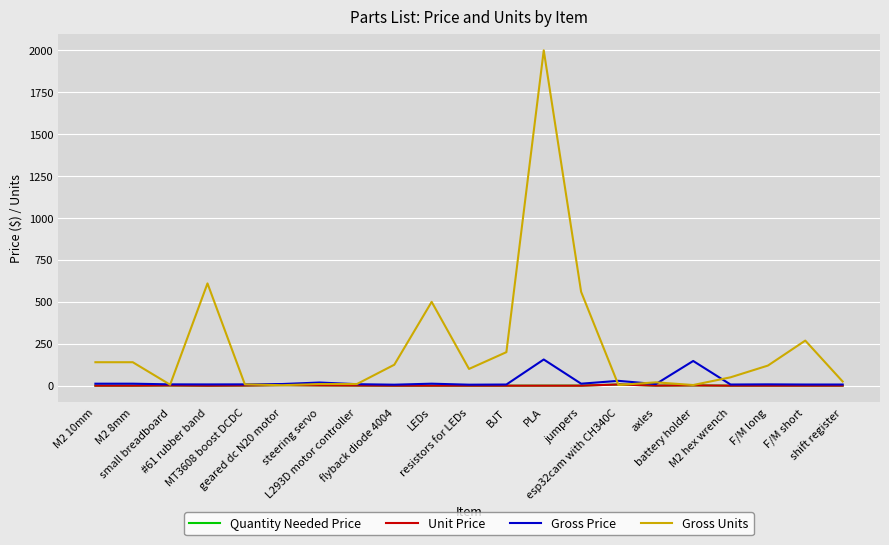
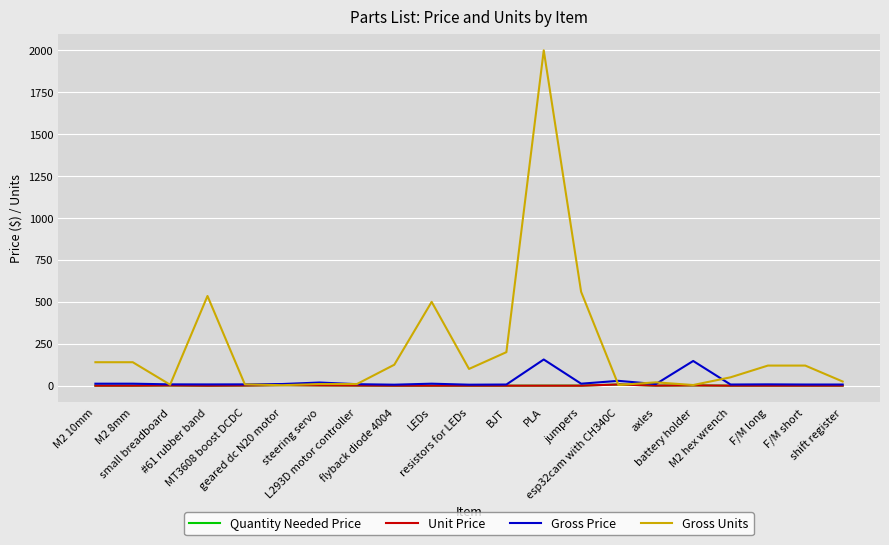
Gross Units, #61 rubber band: 610 -> 540
Gross Units, F/M short: 270 -> 120
